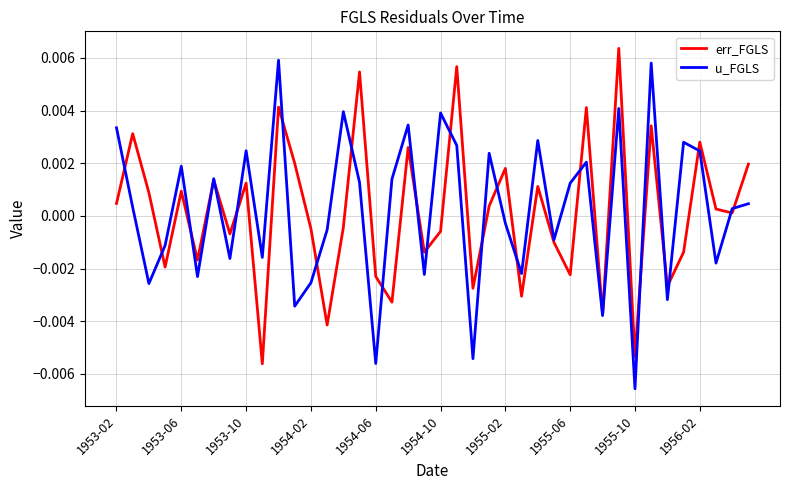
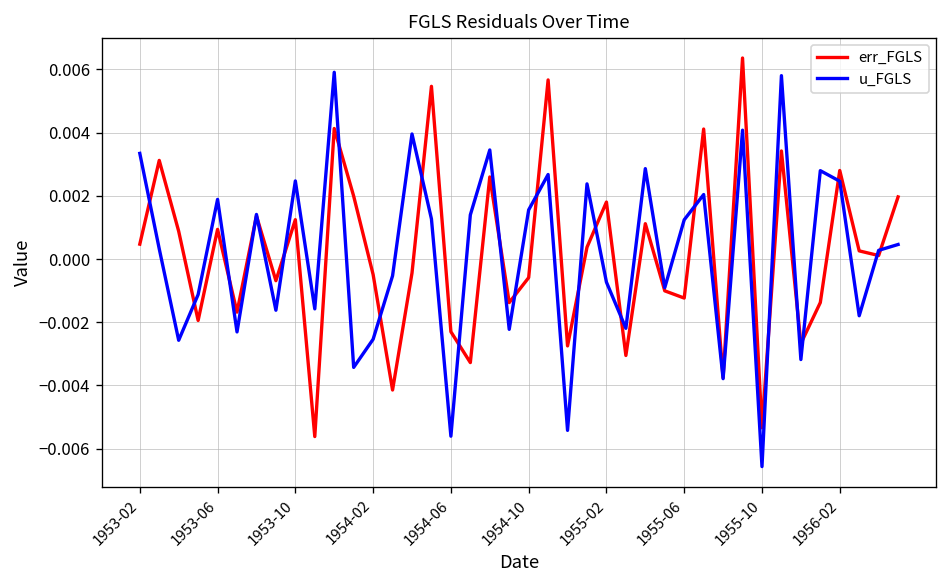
u_FGLS, 1954-10: 0.0039 -> 0.0016
u_FGLS, 1955-02: -0.0003 -> -0.0007
err_FGLS, 1955-06: -0.0022 -> -0.0012
